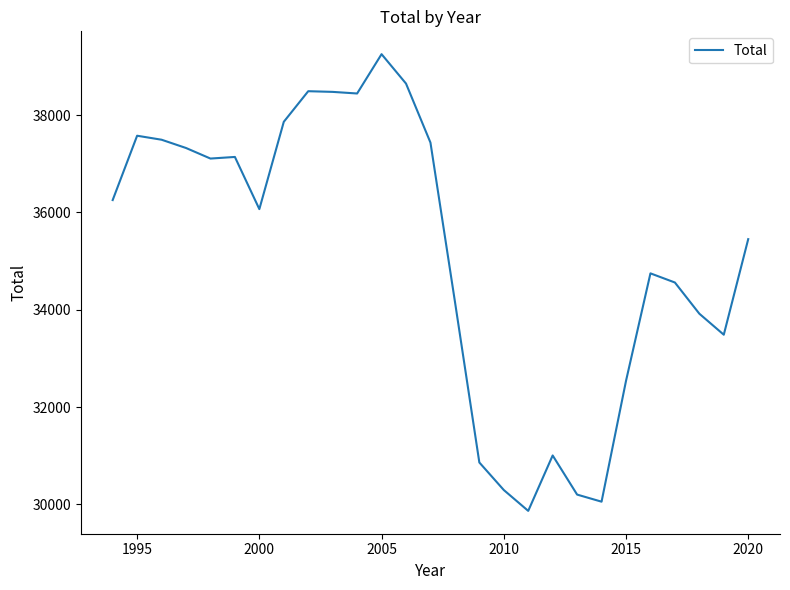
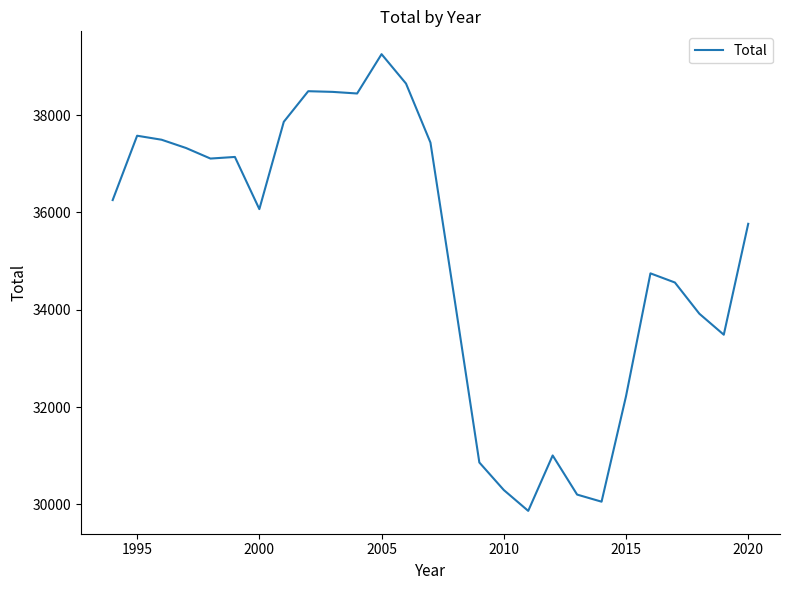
2015: 32500 -> 32200
2020: 35500 -> 35800
